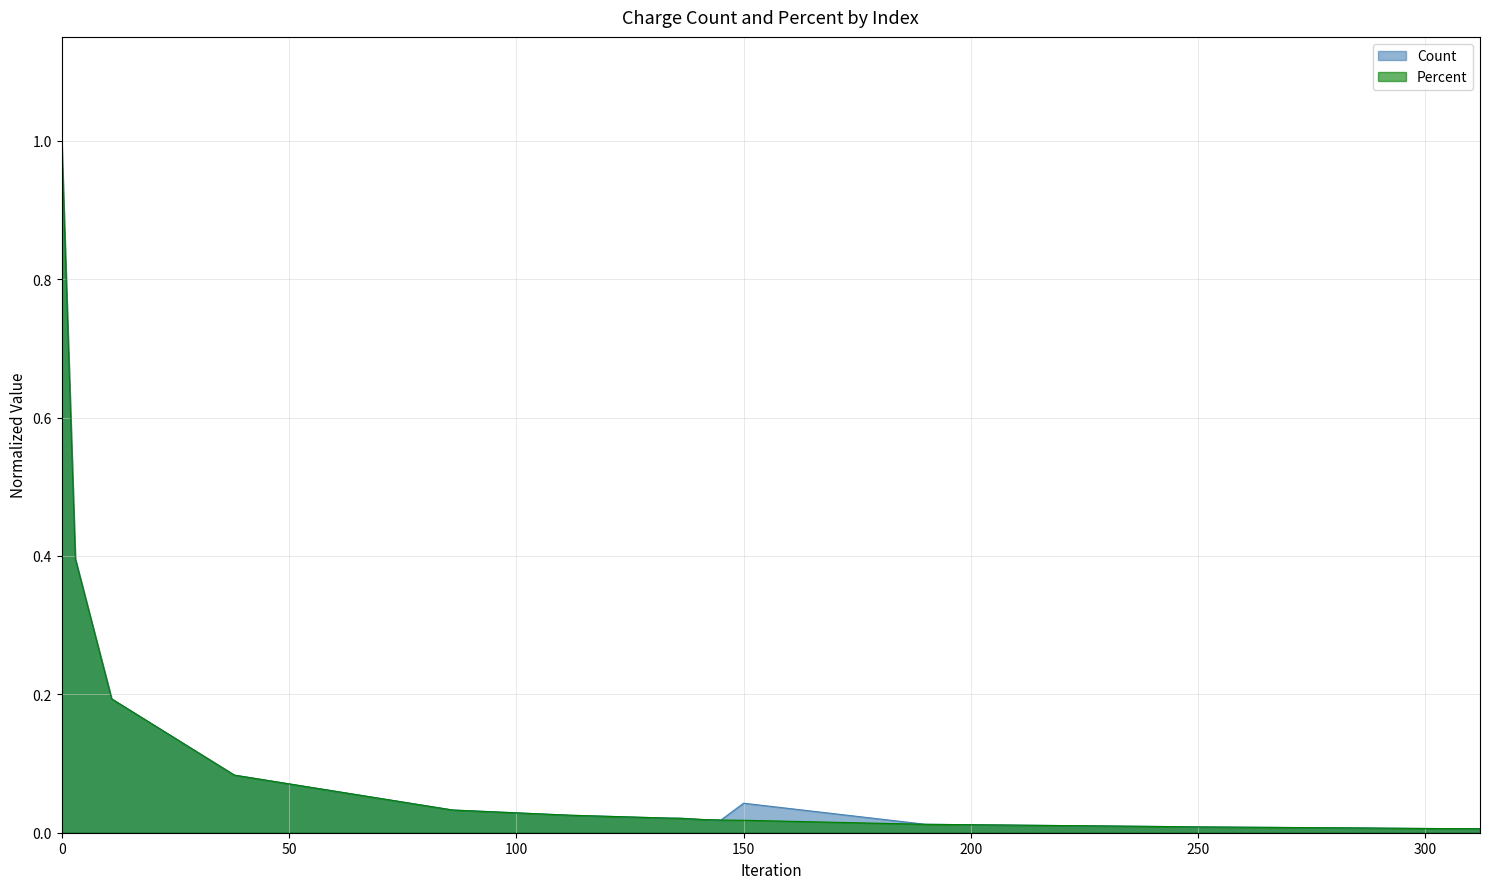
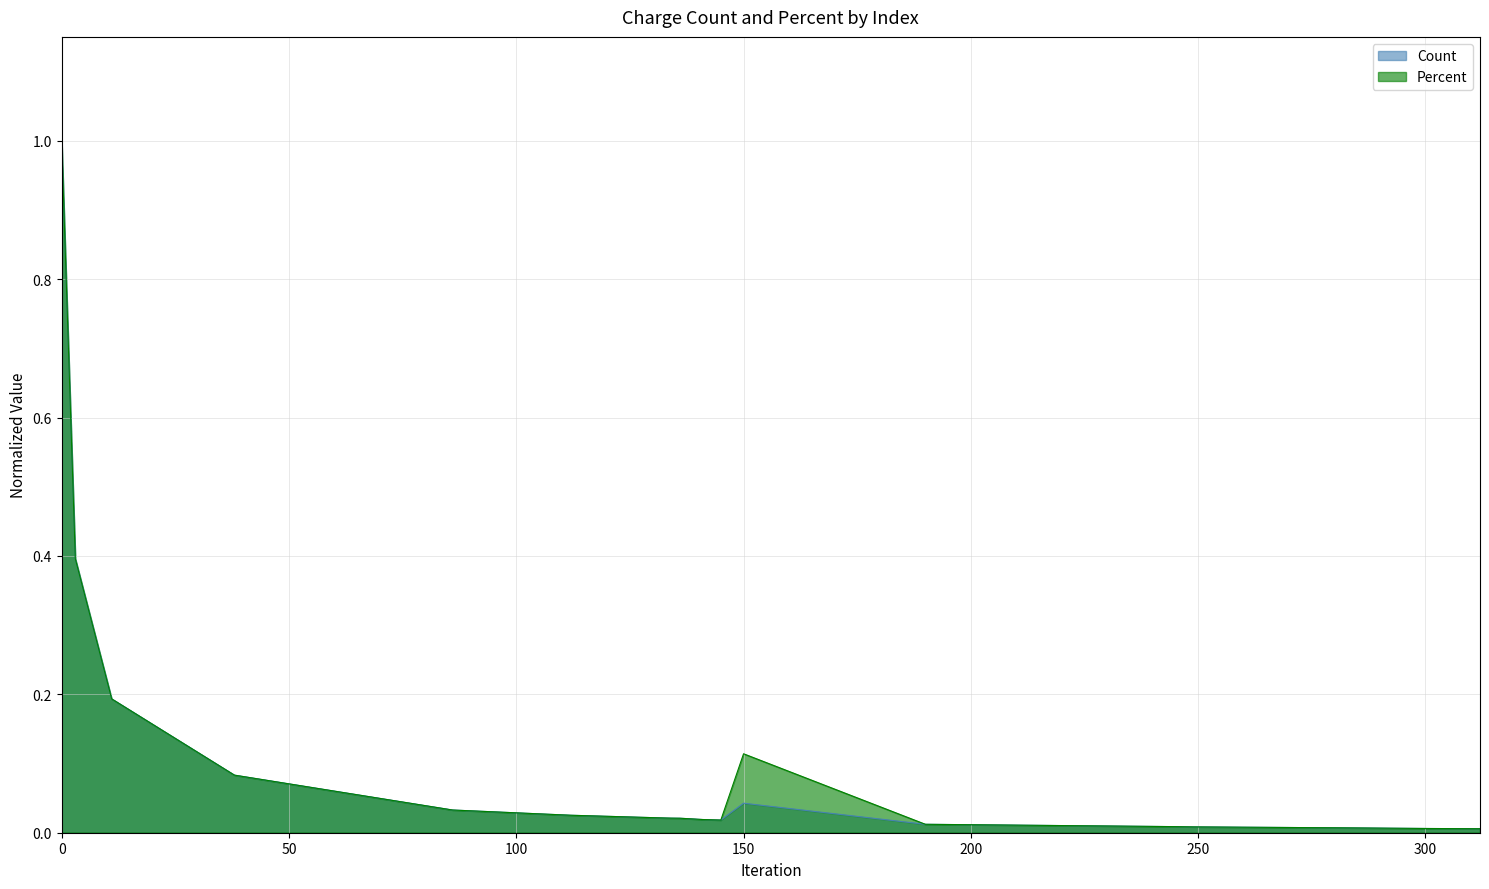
Percent, 150: 0.02 -> 0.11
